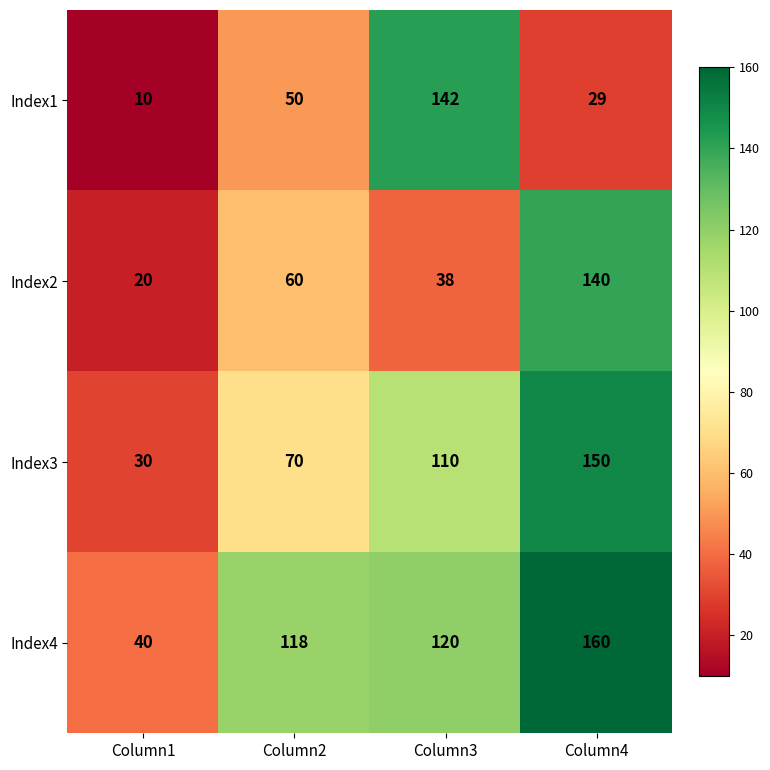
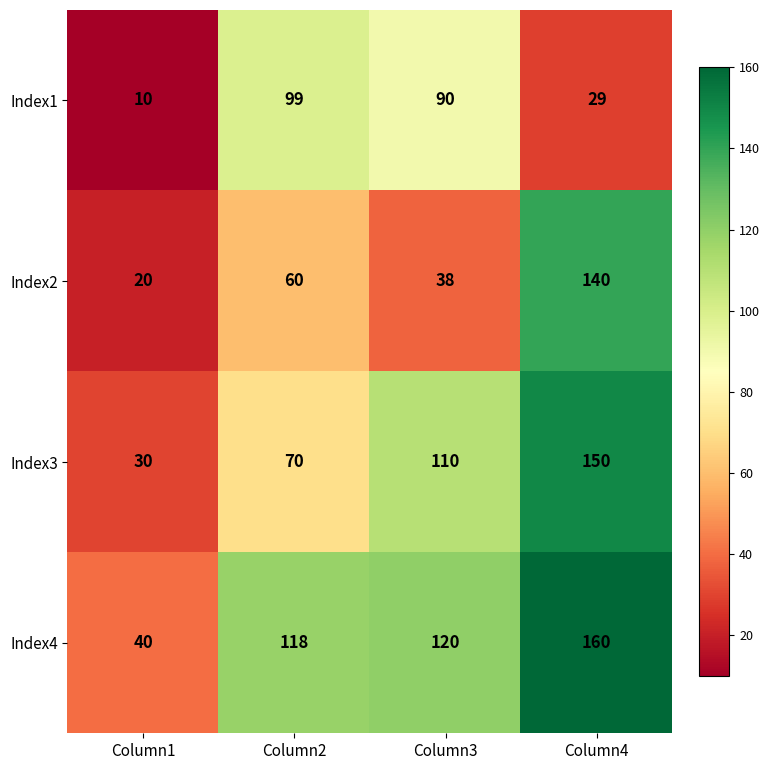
Index1, Column2: 50 -> 99
Index1, Column3: 142 -> 90
